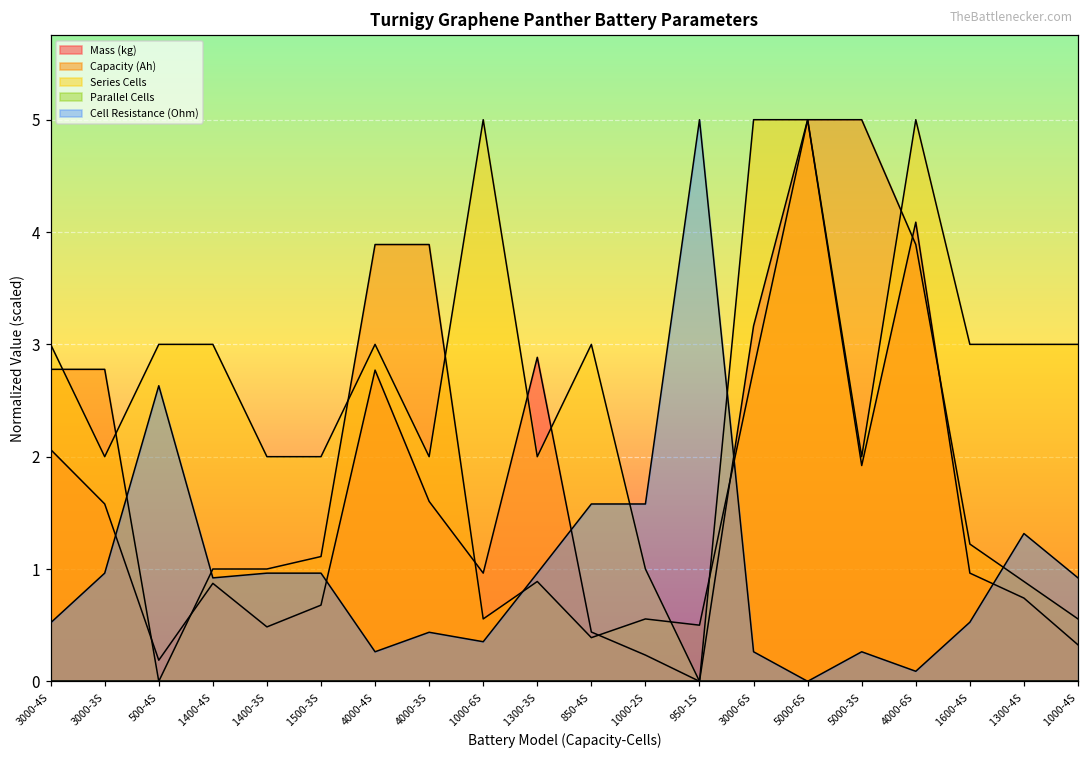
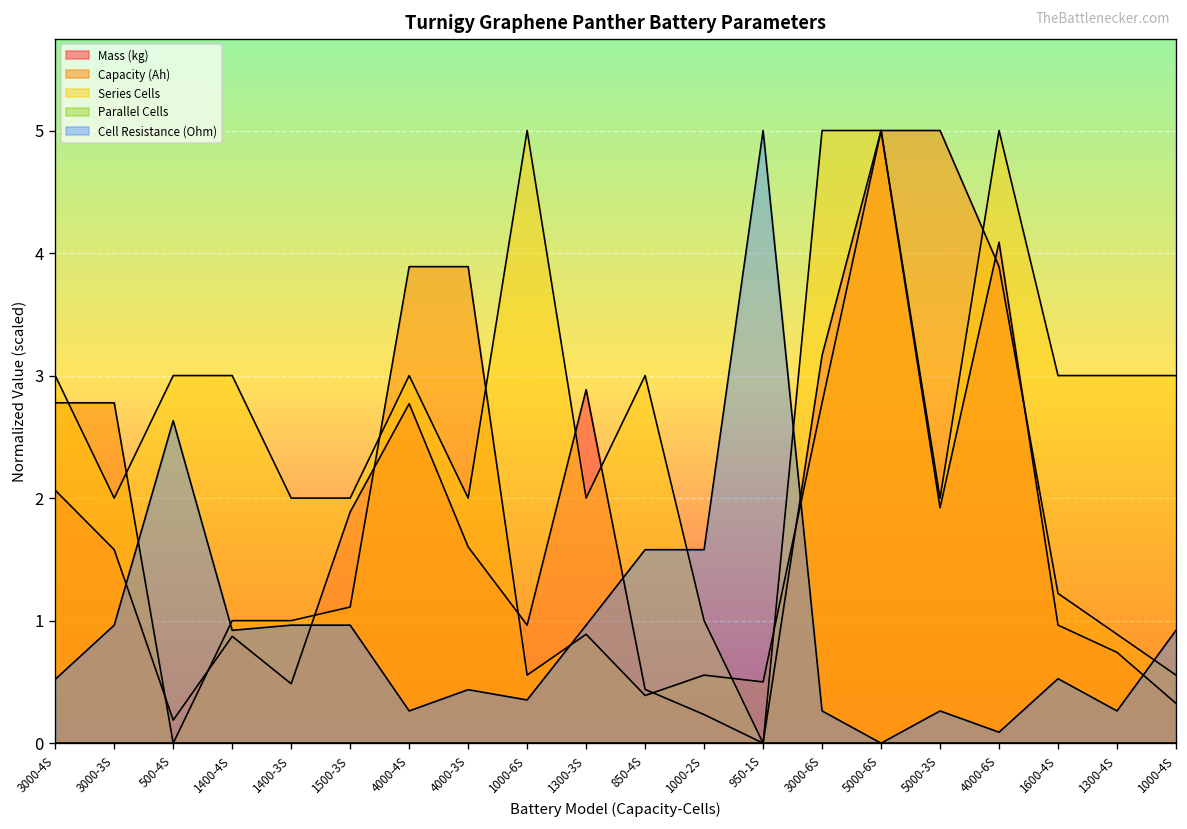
Mass (kg), 1500-3S: 0.68 -> 1.89
Cell Resistance (Ohm), 1300-4S: 1.32 -> 0.26
